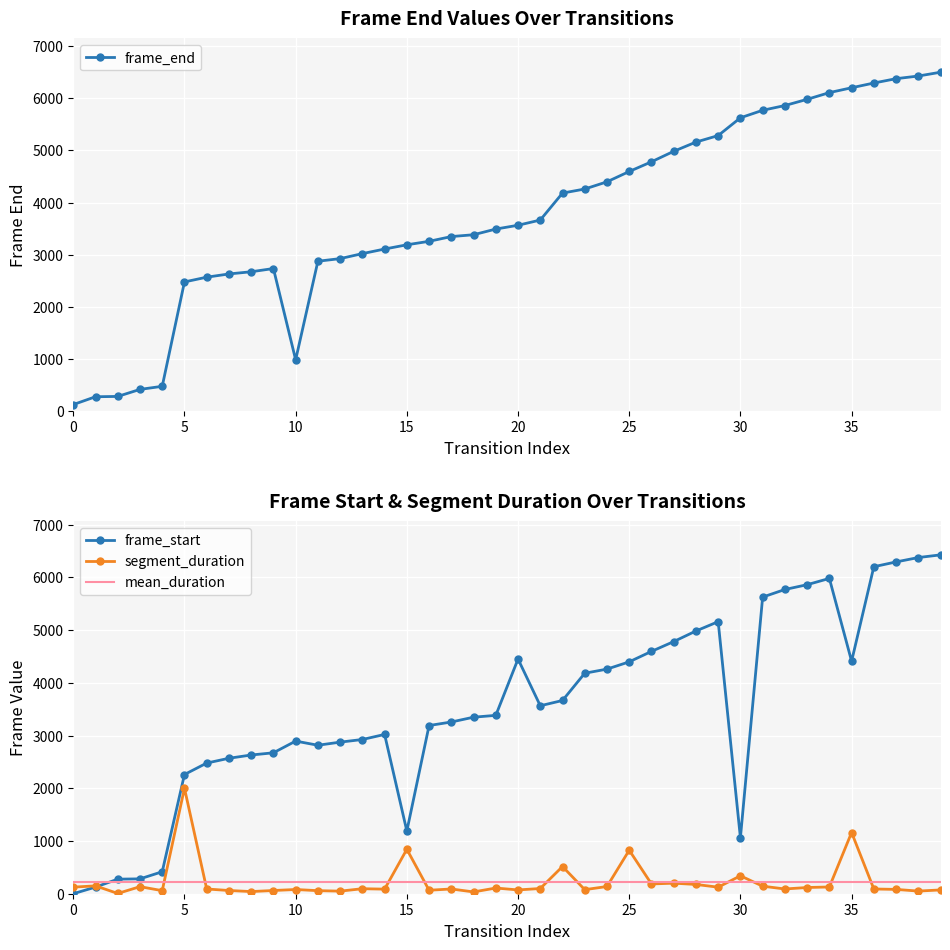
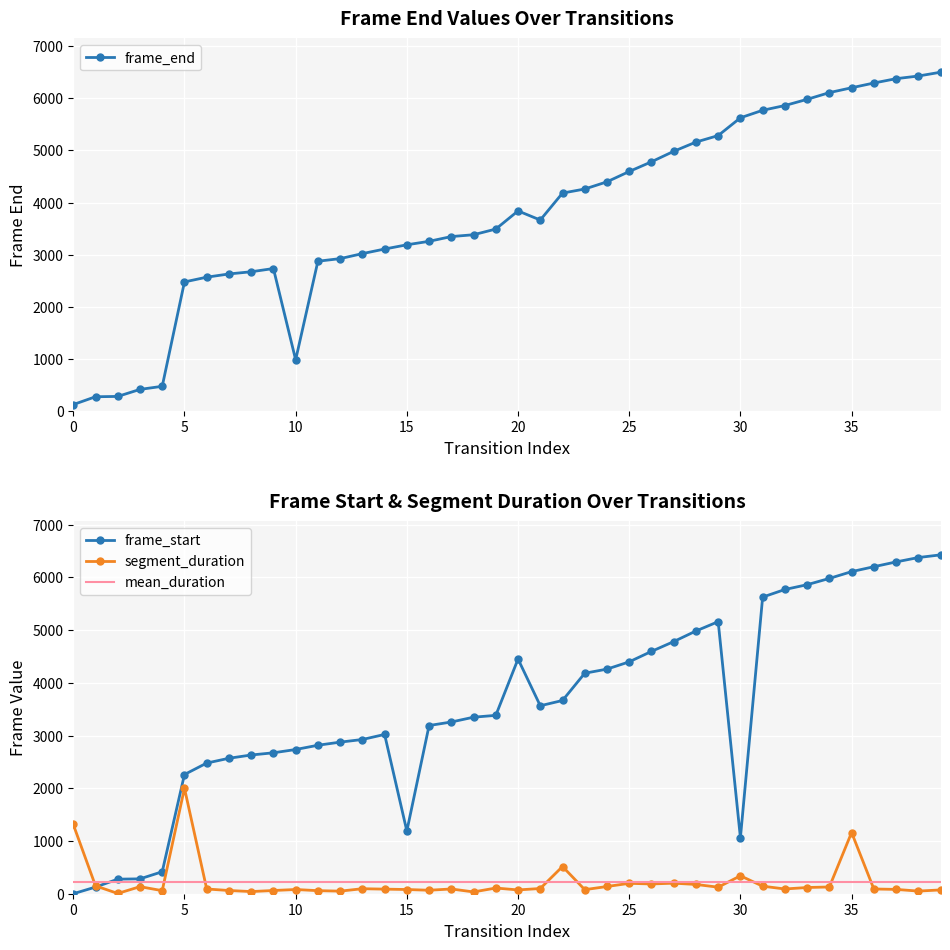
Frame End Values Over Transitions, 20: 3600 -> 3800
Frame Start & Segment Duration Over Transitions, segment_duration, 0: 100 -> 1300
Frame Start & Segment Duration Over Transitions, frame_start, 10: 2900 -> 2700
Frame Start & Segment Duration Over Transitions, segment_duration, 15: 800 -> 100
Frame Start & Segment Duration Over Transitions, segment_duration, 25: 800 -> 200
Frame Start & Segment Duration Over Transitions, frame_start, 35: 4400 -> 6100
